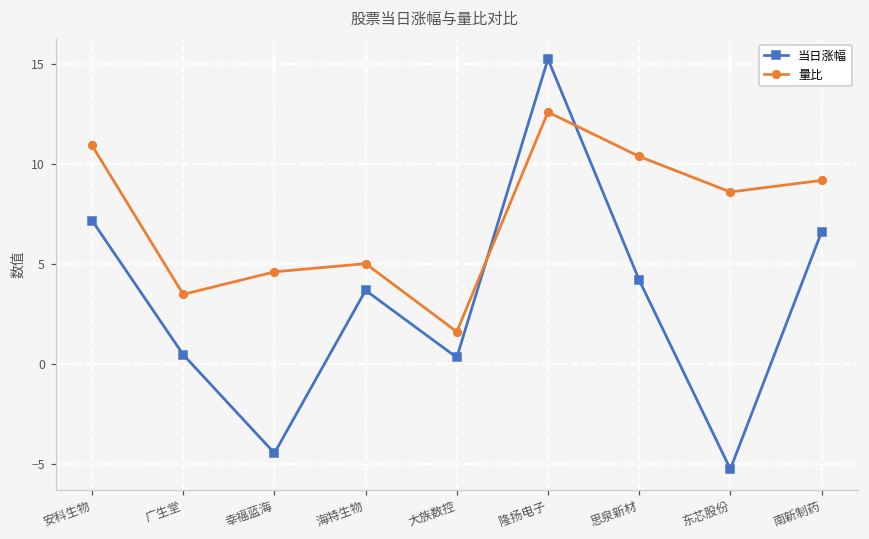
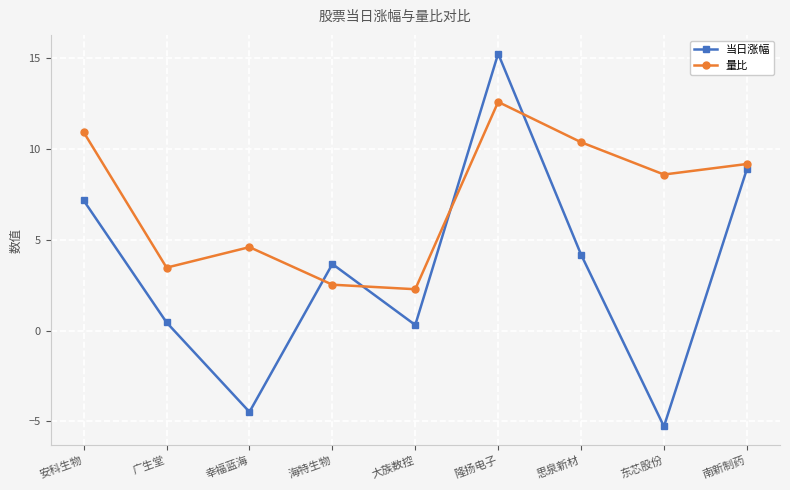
量比, 海特生物: 5.0 -> 2.5
量比, 大族数控: 1.6 -> 2.3
当日涨幅, 南新制药: 6.6 -> 8.9
